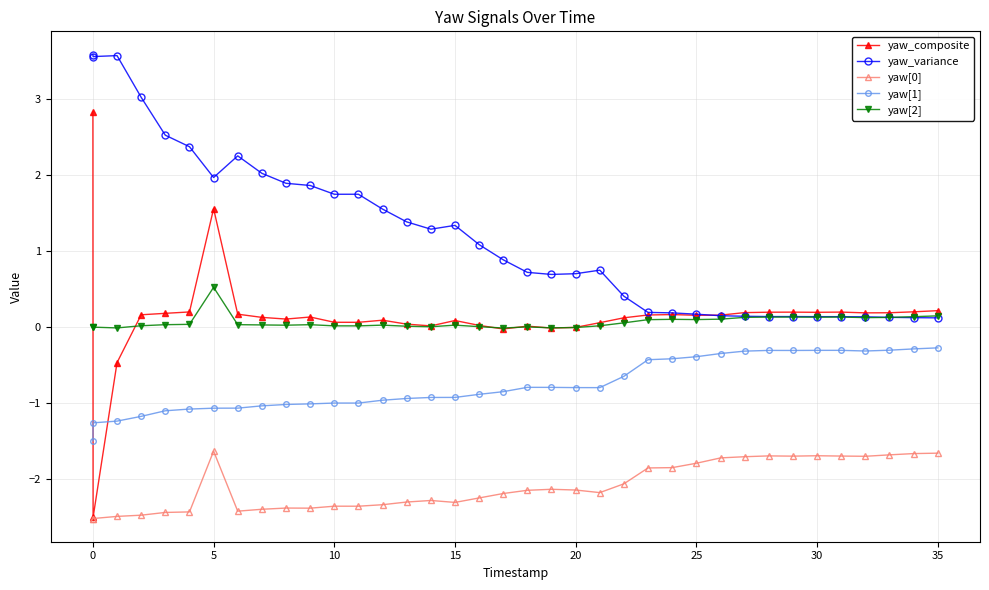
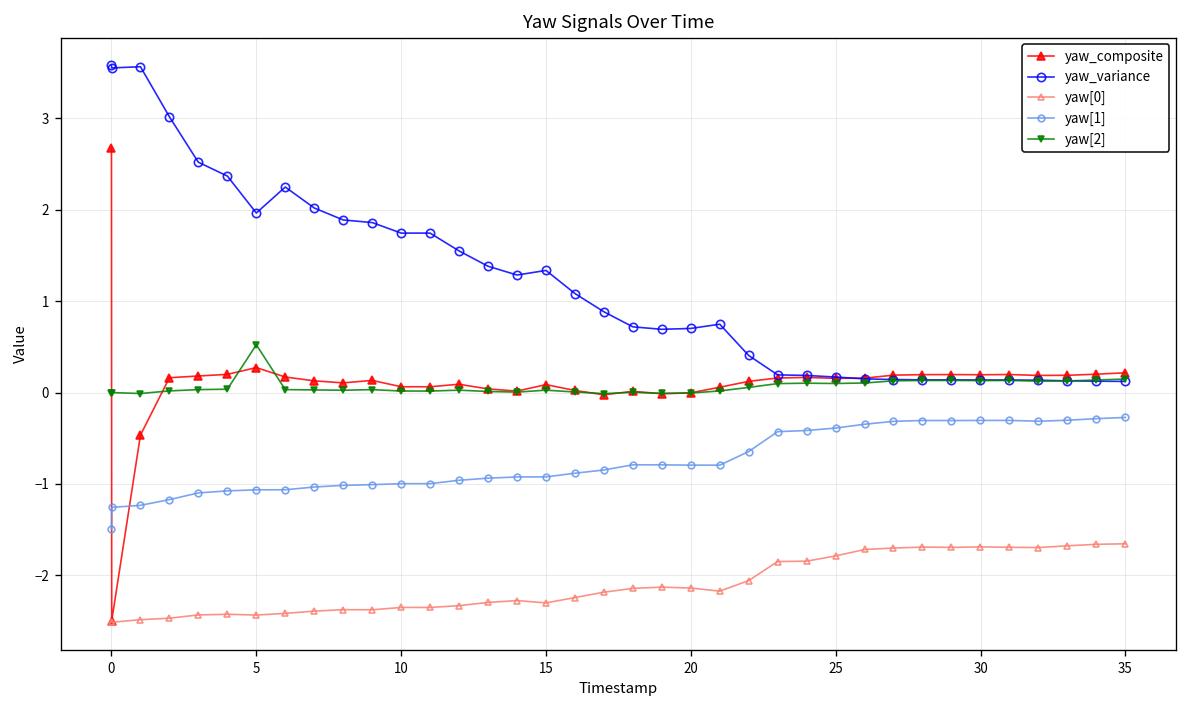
yaw_composite, 0: 2.8 -> 2.7
yaw_composite, 5: 1.6 -> 0.3
yaw[0], 5: -1.6 -> -2.4
